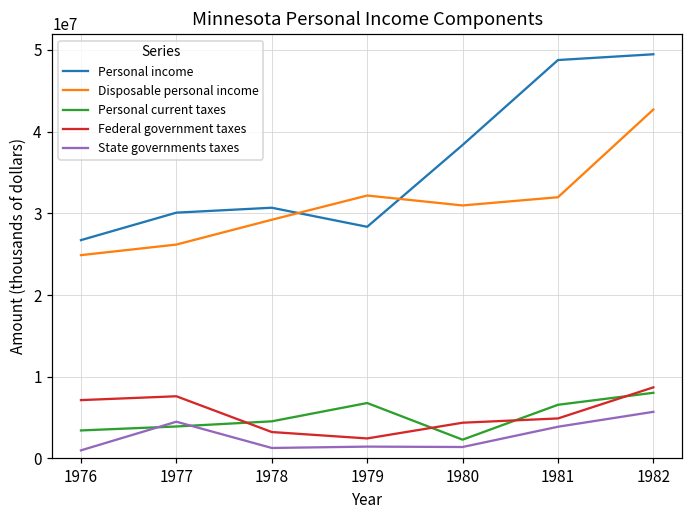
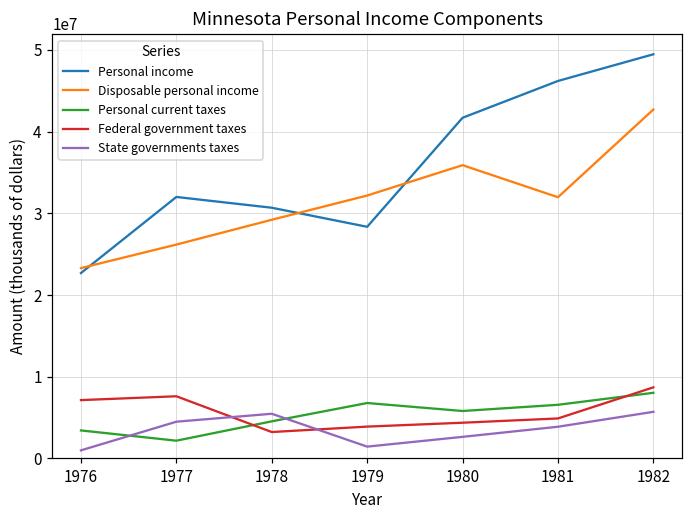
Personal income, 1976: 27000000 -> 23000000
Disposable personal income, 1976: 25000000 -> 23000000
Personal income, 1977: 30000000 -> 32000000
Personal current taxes, 1977: 4000000 -> 2000000
State governments taxes, 1978: 1000000 -> 5000000
Federal government taxes, 1979: 2000000 -> 4000000
Personal income, 1980: 38000000 -> 42000000
Disposable personal income, 1980: 31000000 -> 36000000
Personal current taxes, 1980: 2000000 -> 6000000
State governments taxes, 1980: 1000000 -> 3000000
Personal income, 1981: 49000000 -> 46000000
